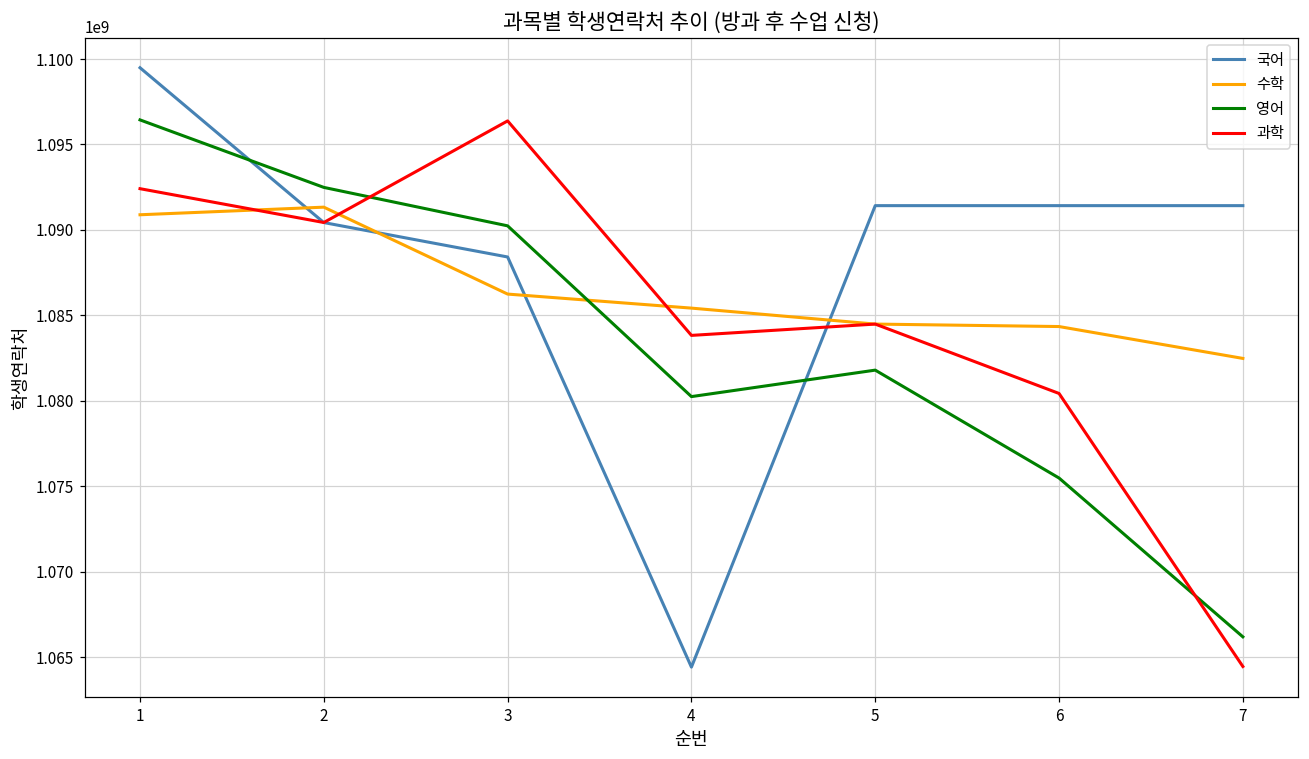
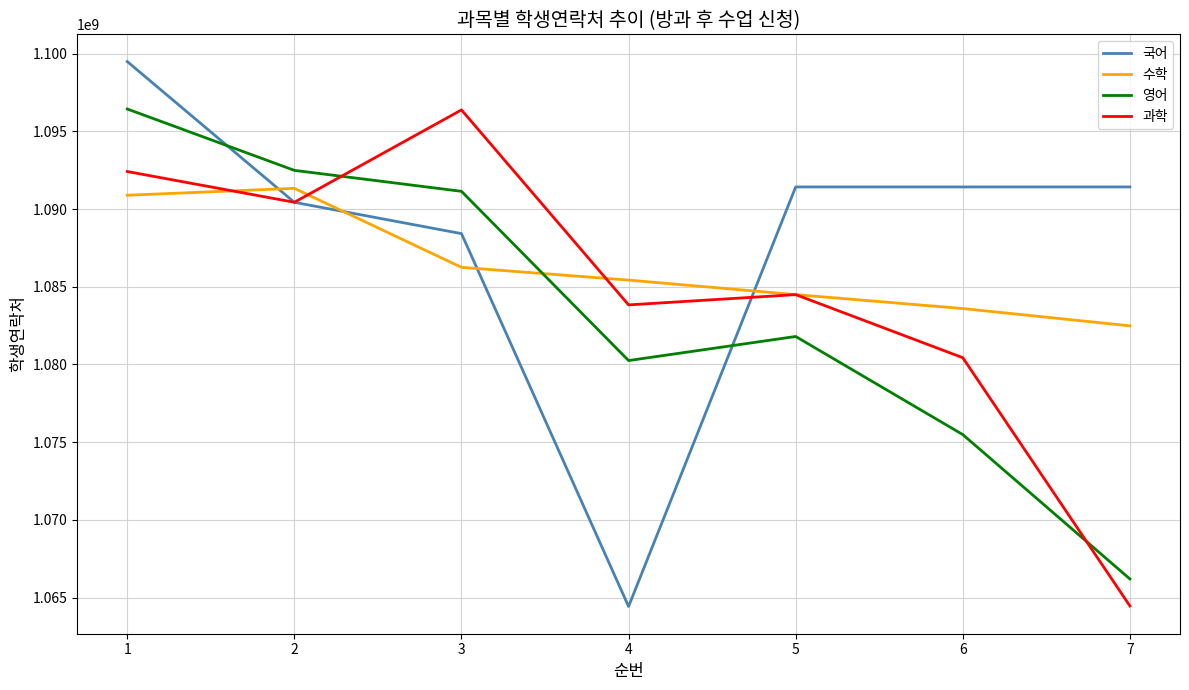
영어, 3: 1090200000 -> 1091100000
수학, 6: 1084300000 -> 1083600000
